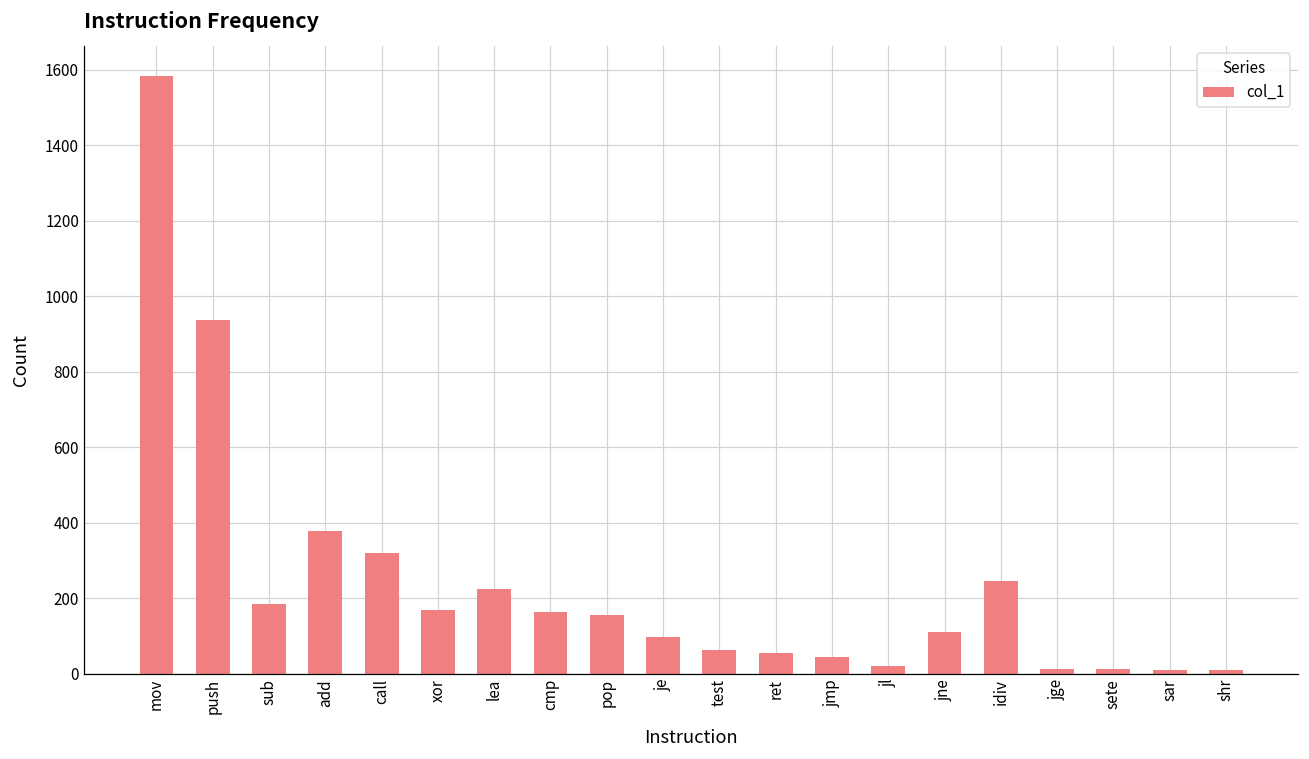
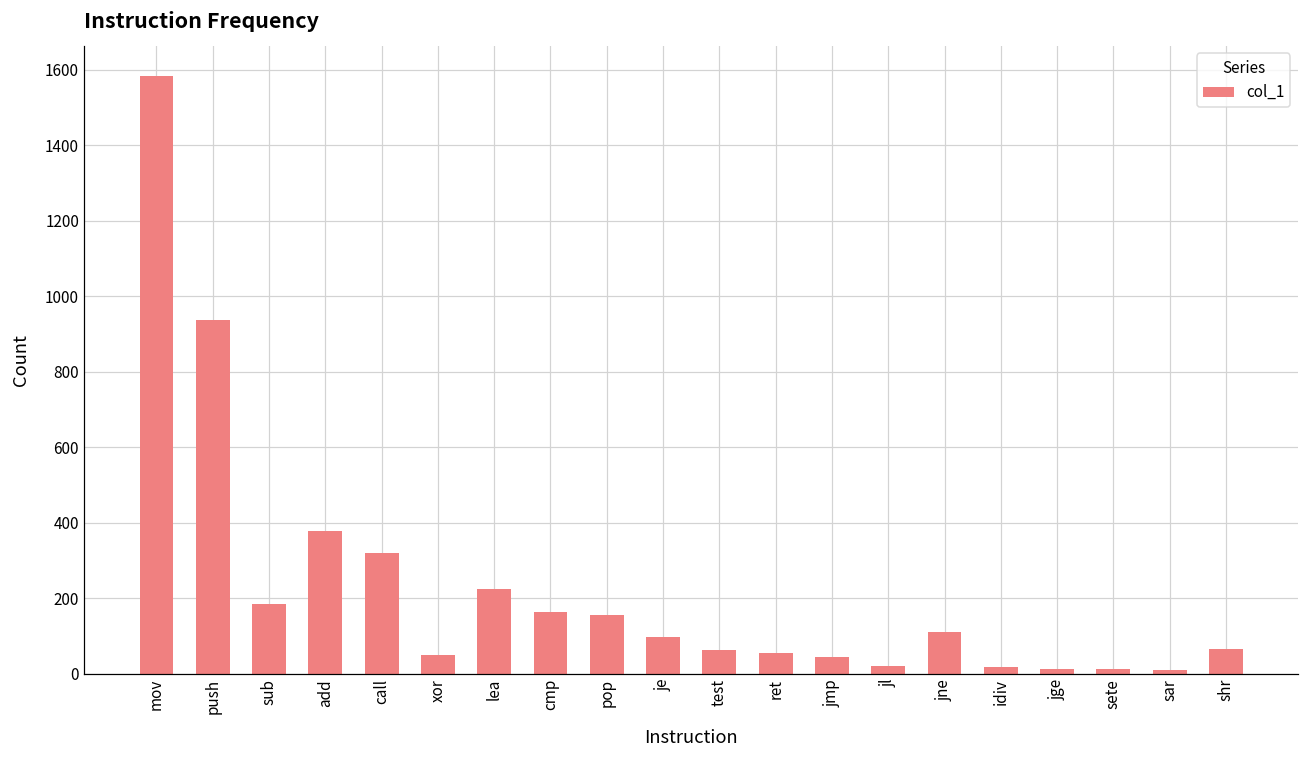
xor: 170 -> 50
idiv: 250 -> 20
shr: 10 -> 70
